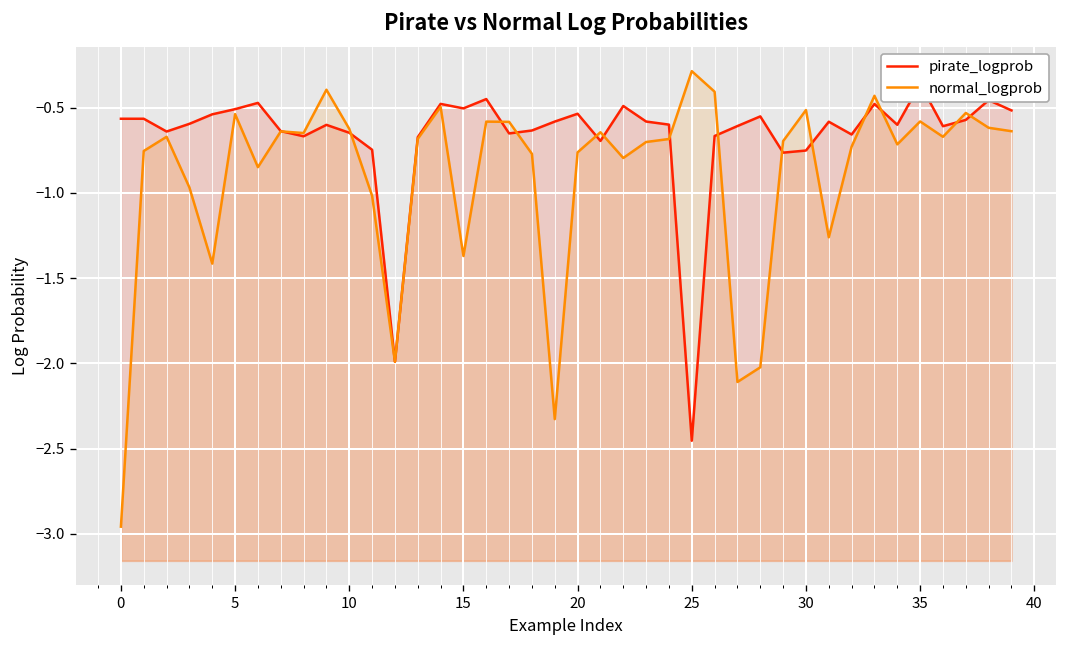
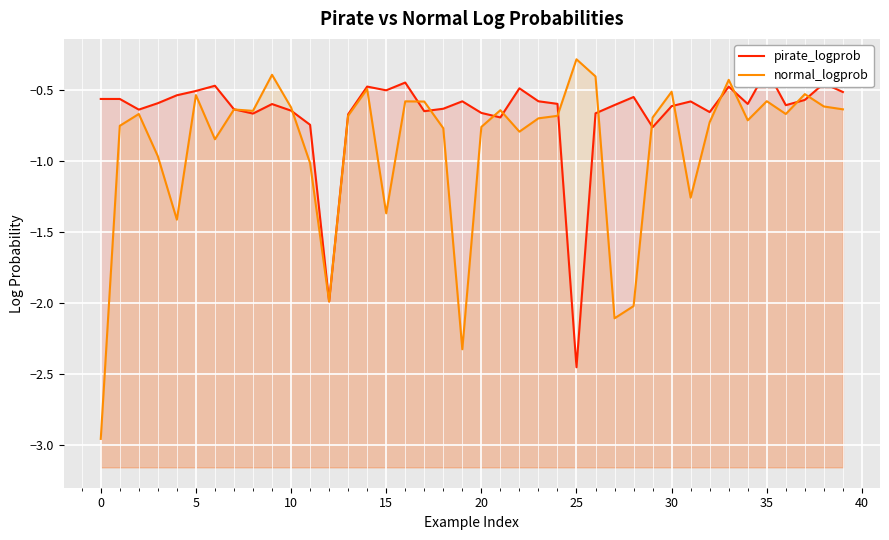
pirate_logprob, 20: -0.54 -> -0.66
pirate_logprob, 30: -0.75 -> -0.62
